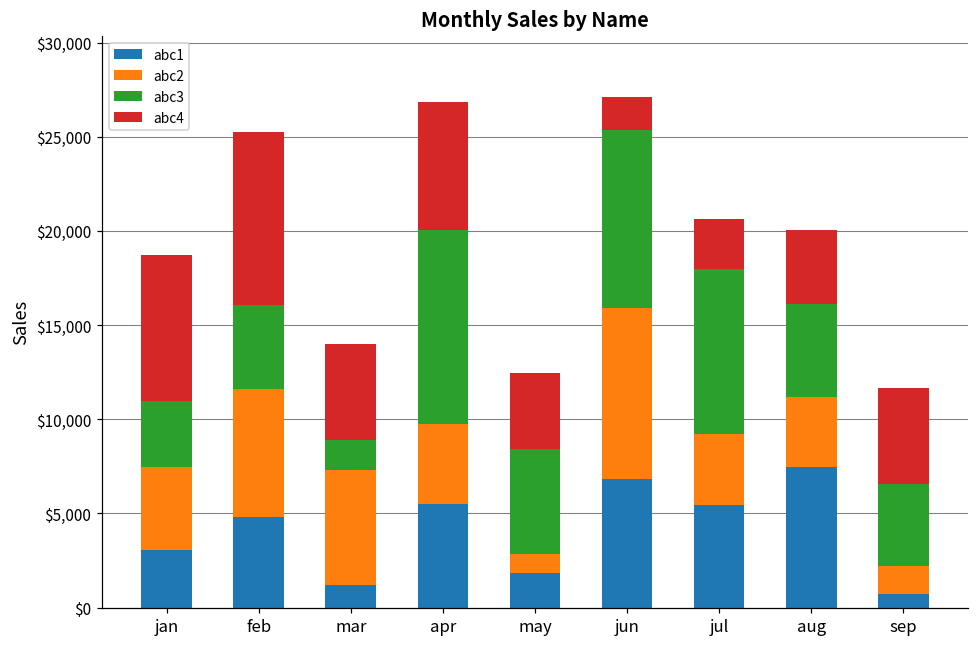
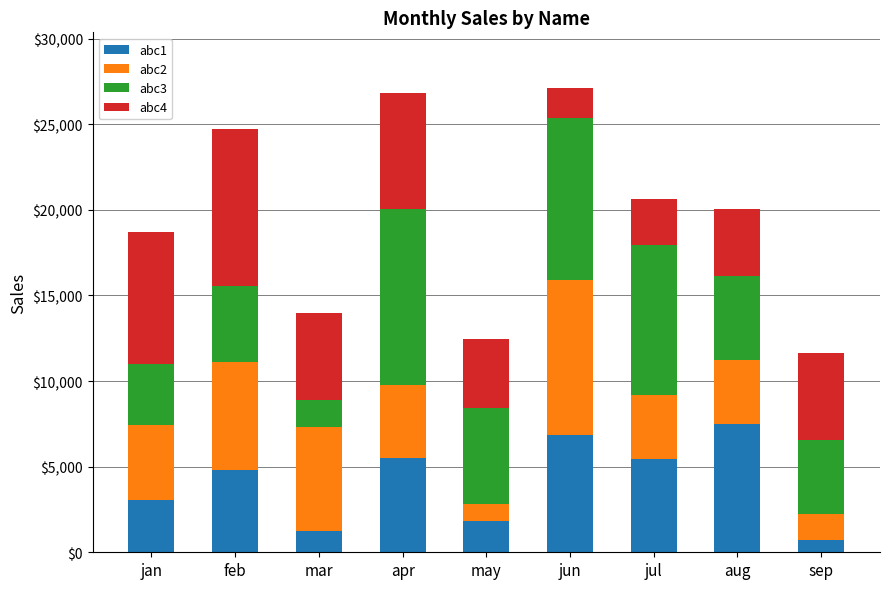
abc2, feb: $6,800 -> $6,300
